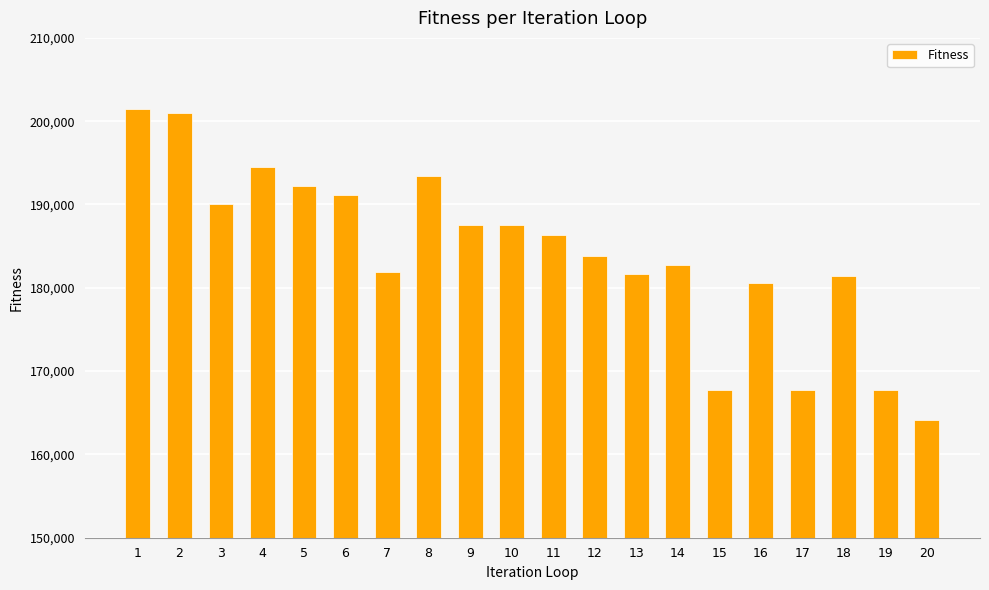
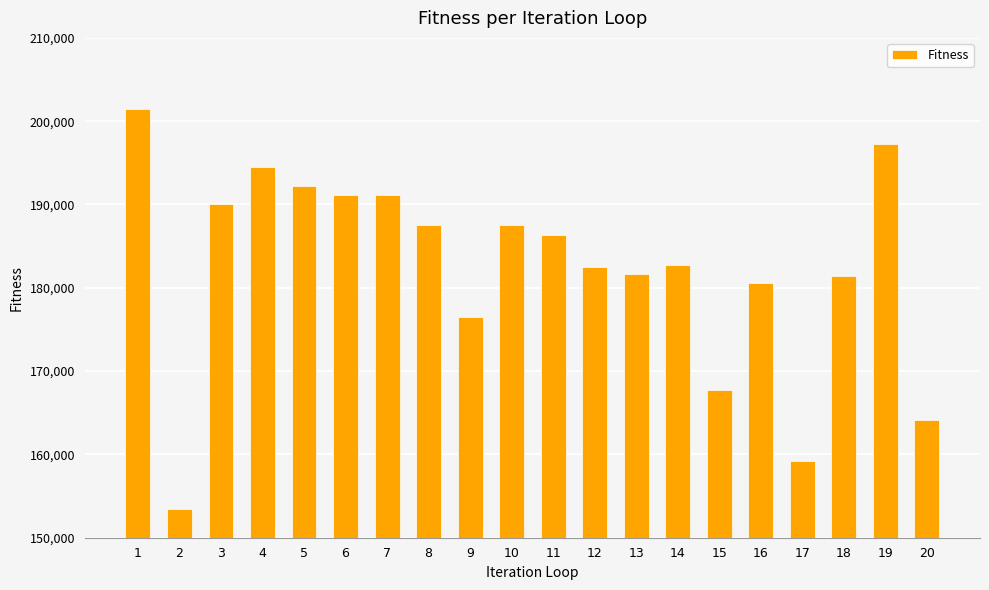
2: 201,000 -> 153,000
7: 182,000 -> 191,000
8: 193,000 -> 188,000
9: 188,000 -> 177,000
12: 184,000 -> 182,000
17: 168,000 -> 159,000
19: 168,000 -> 197,000
